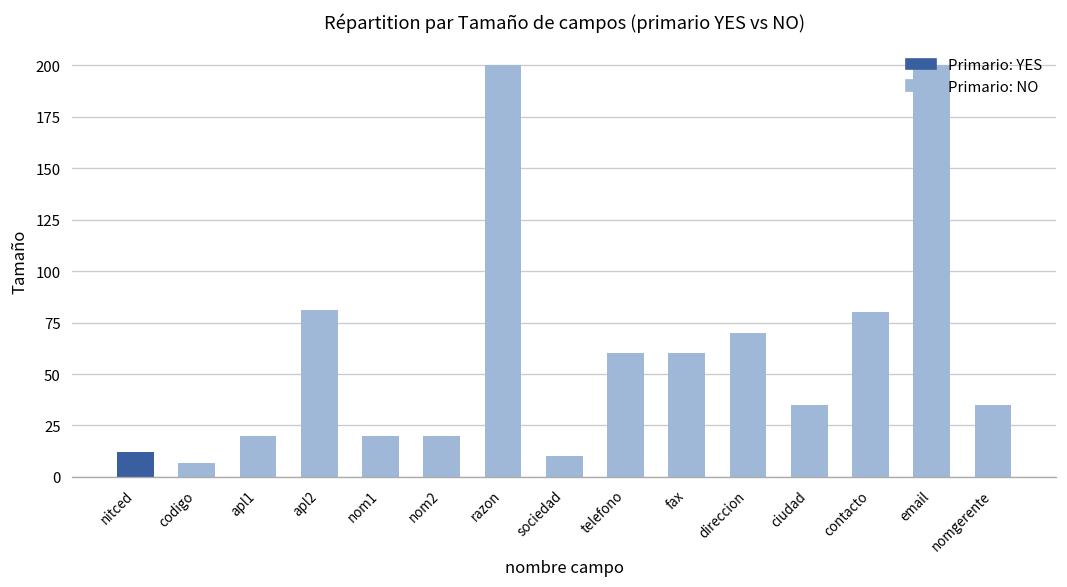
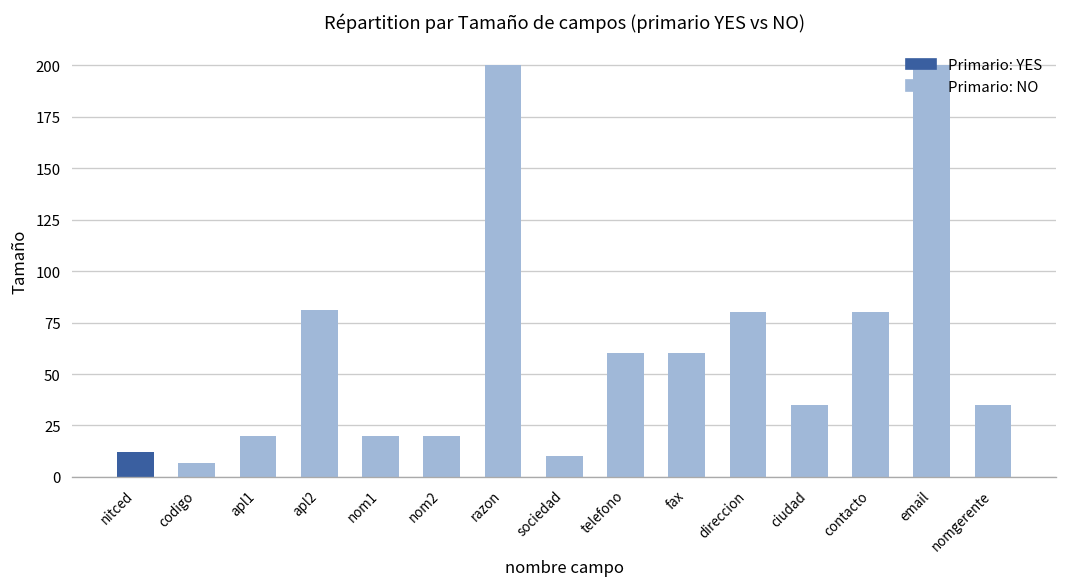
direccion: 70 -> 80
